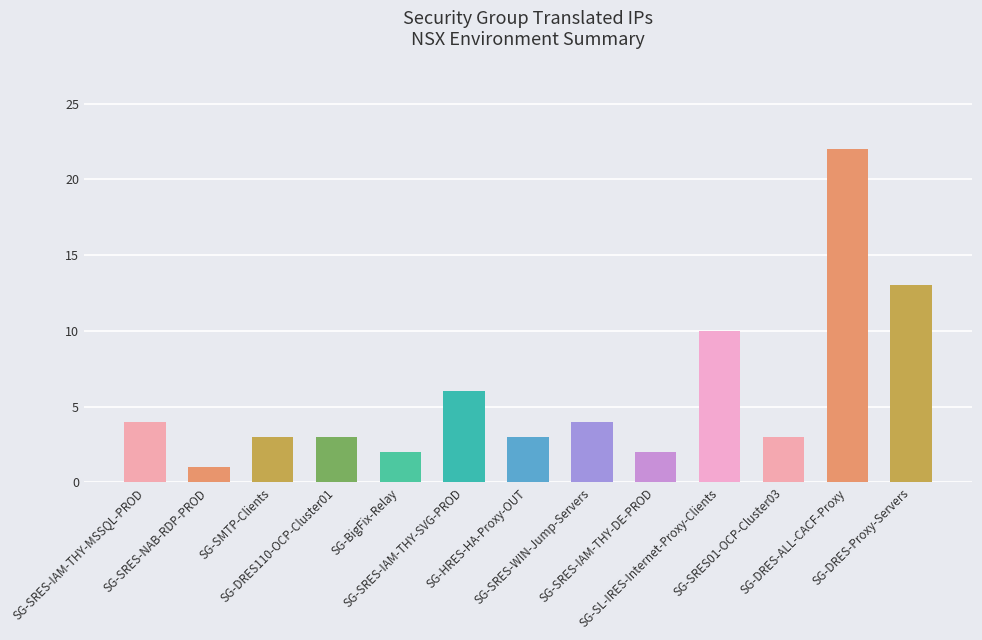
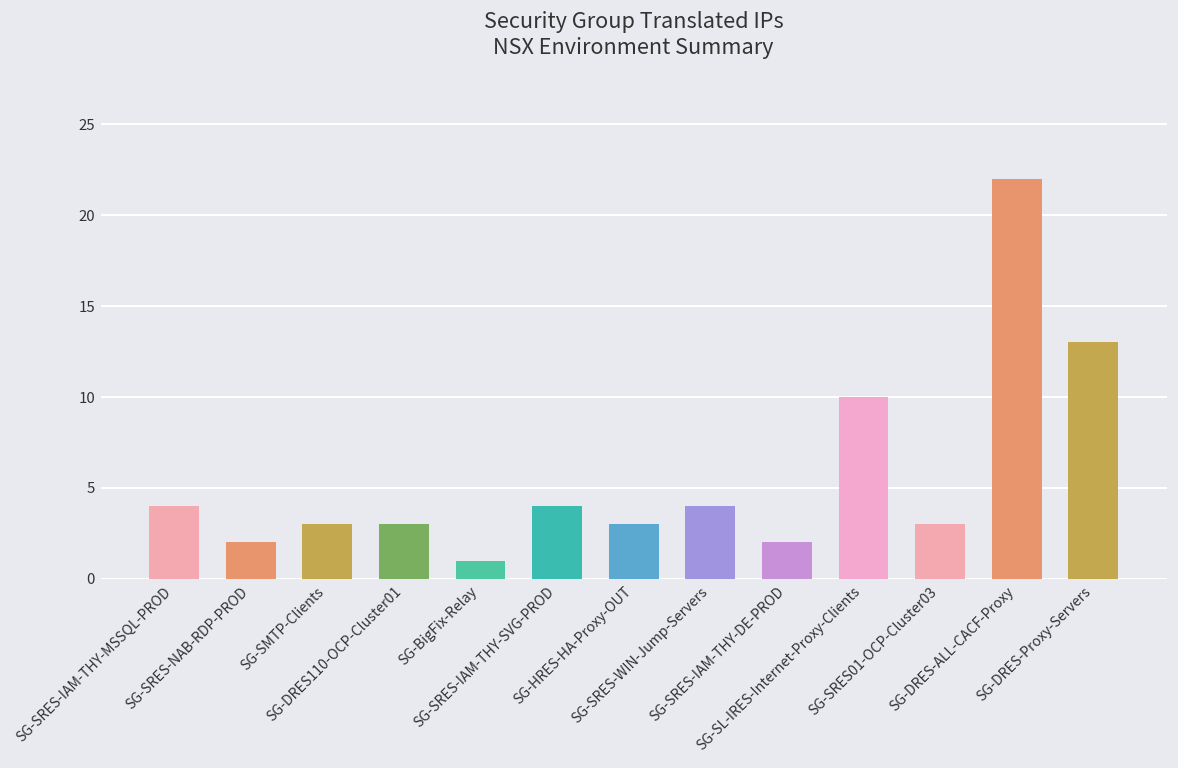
SG-SRES-NAB-RDP-PROD: 1 -> 2
SG-BigFix-Relay: 2 -> 1
SG-SRES-IAM-THY-SVG-PROD: 6 -> 4
